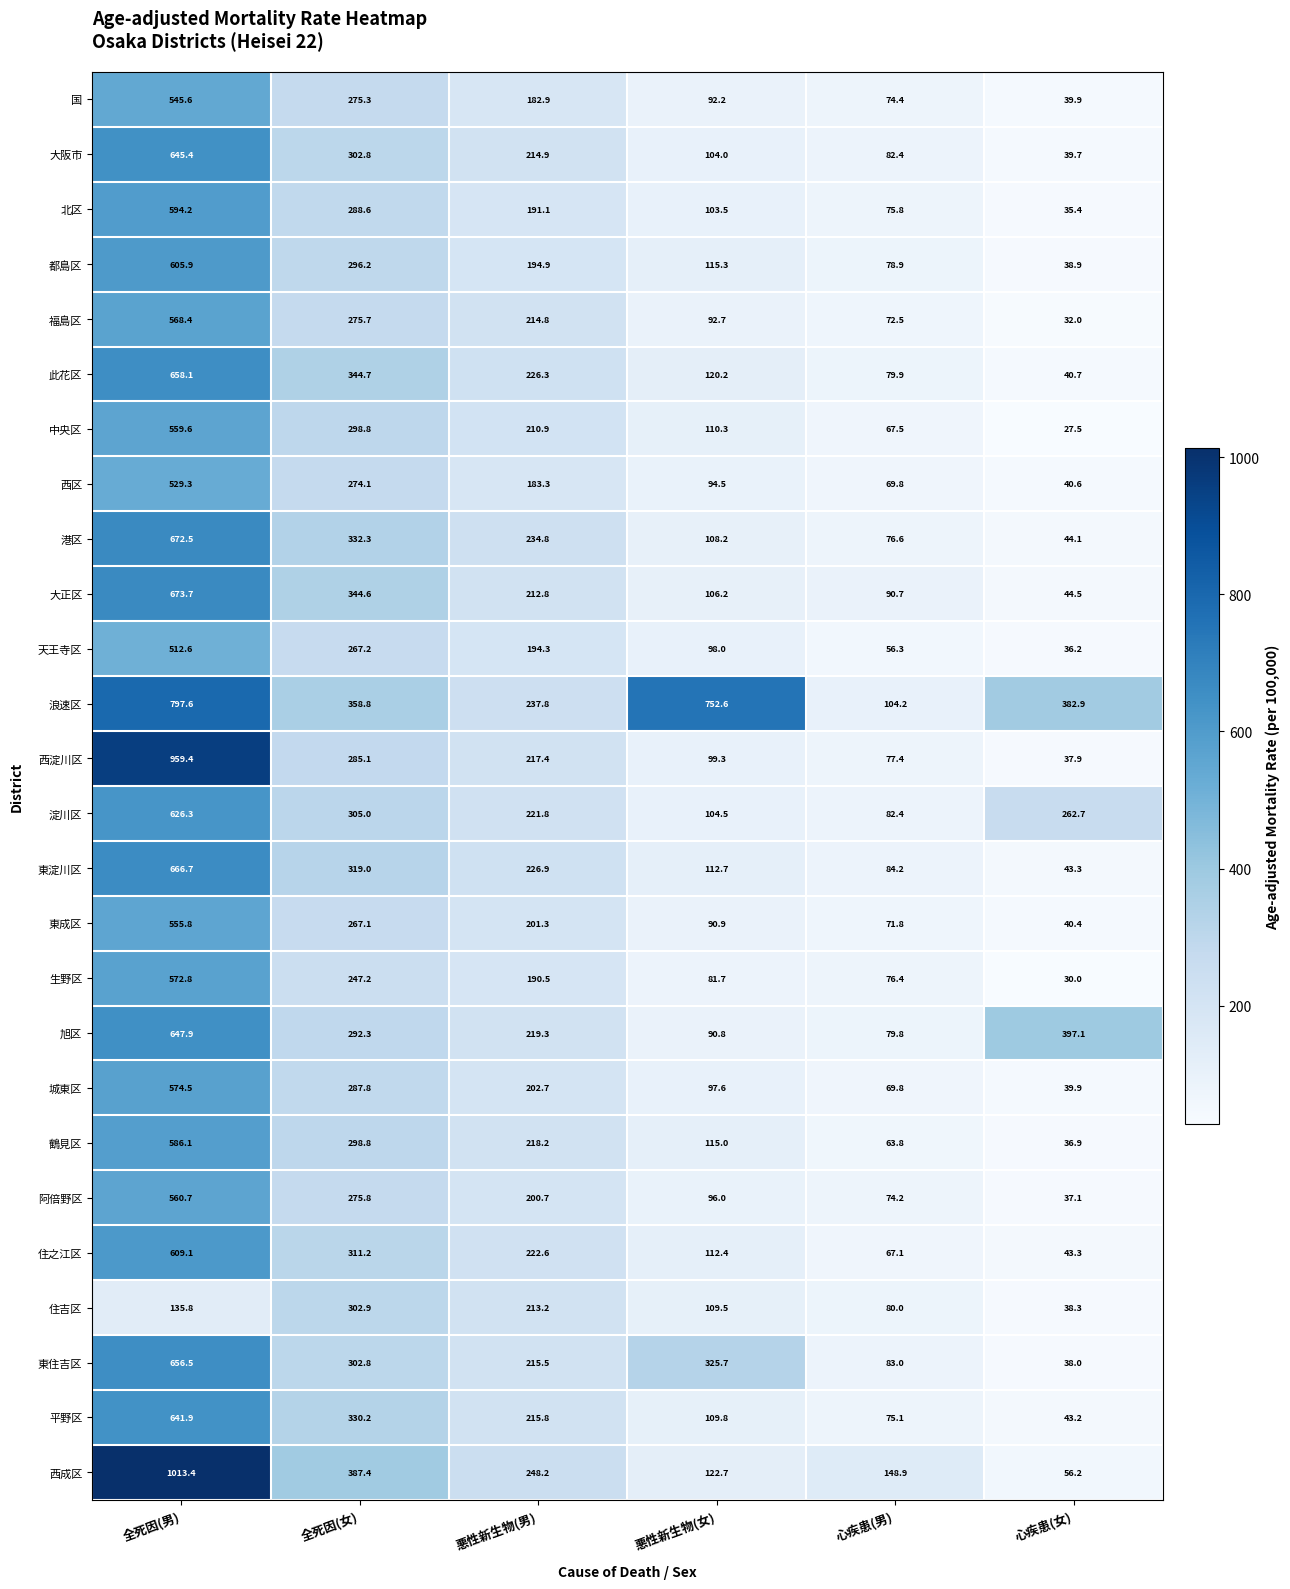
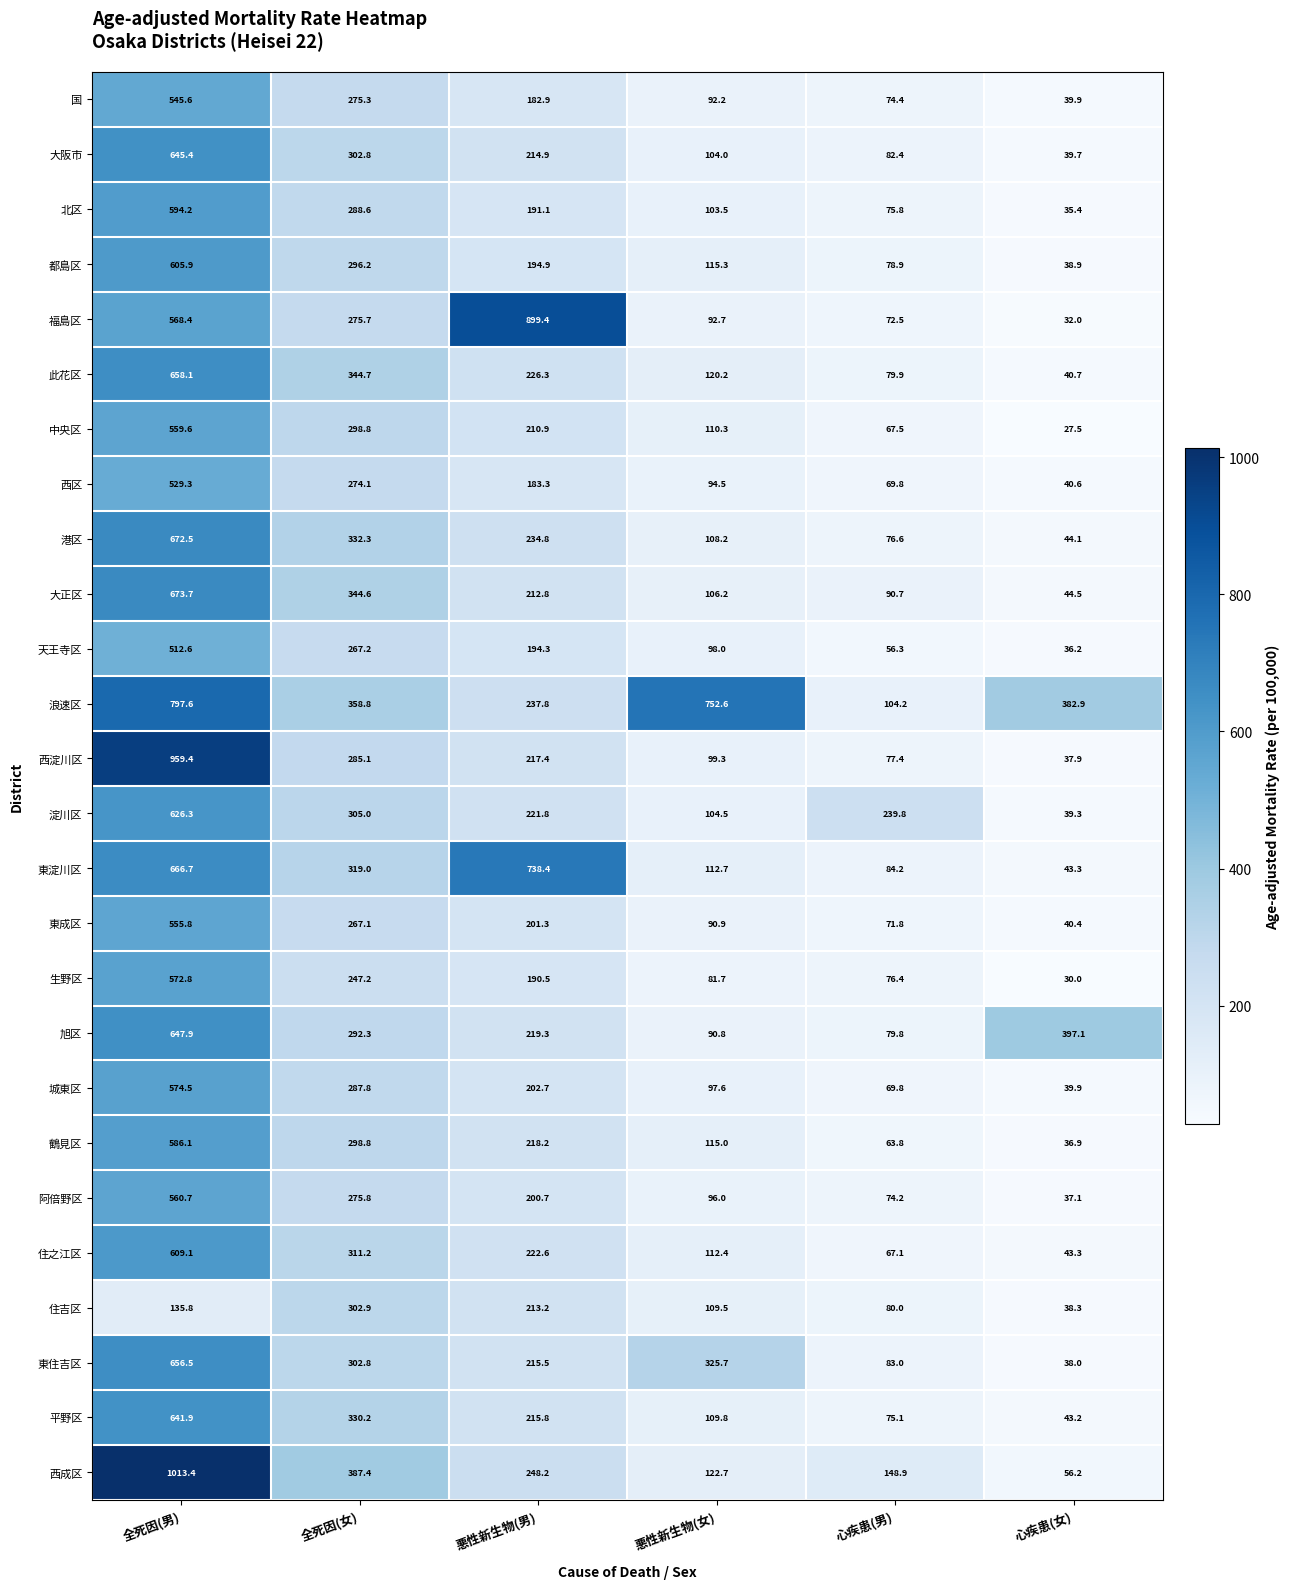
福島区, 悪性新生物(男): 214.8 -> 899.4
淀川区, 心疾患(男): 82.4 -> 239.8
淀川区, 心疾患(女): 262.7 -> 39.3
東淀川区, 悪性新生物(男): 226.9 -> 738.4
